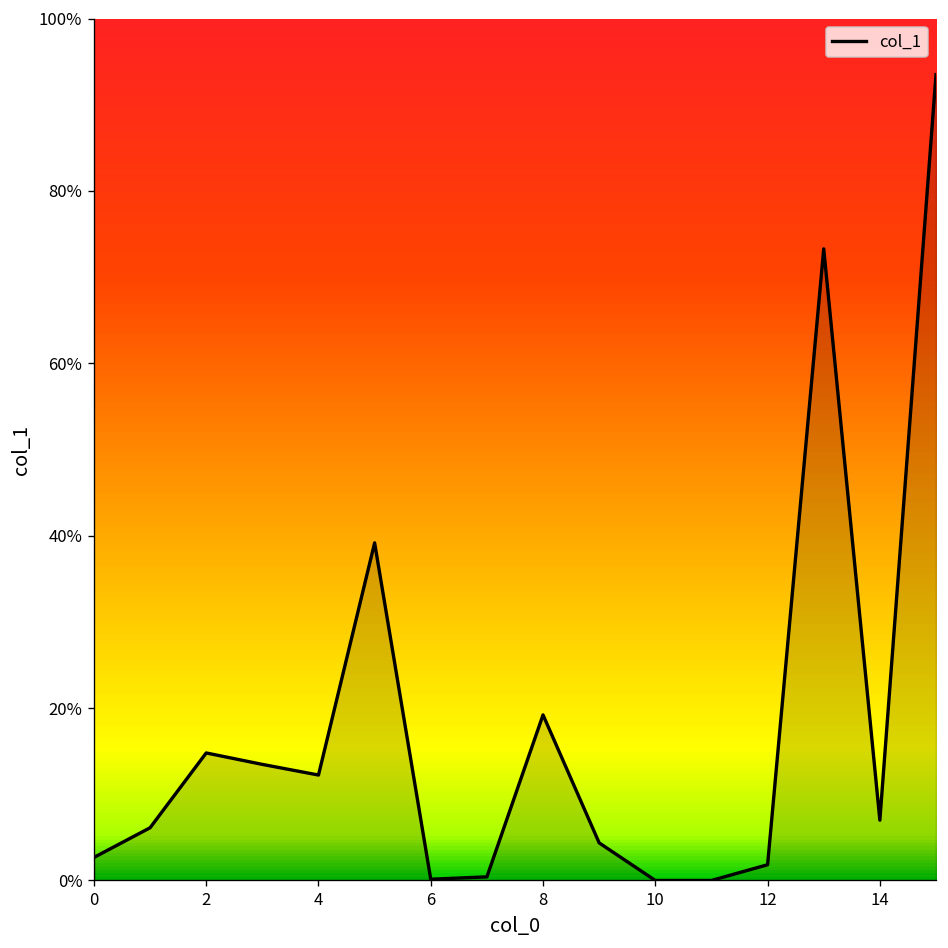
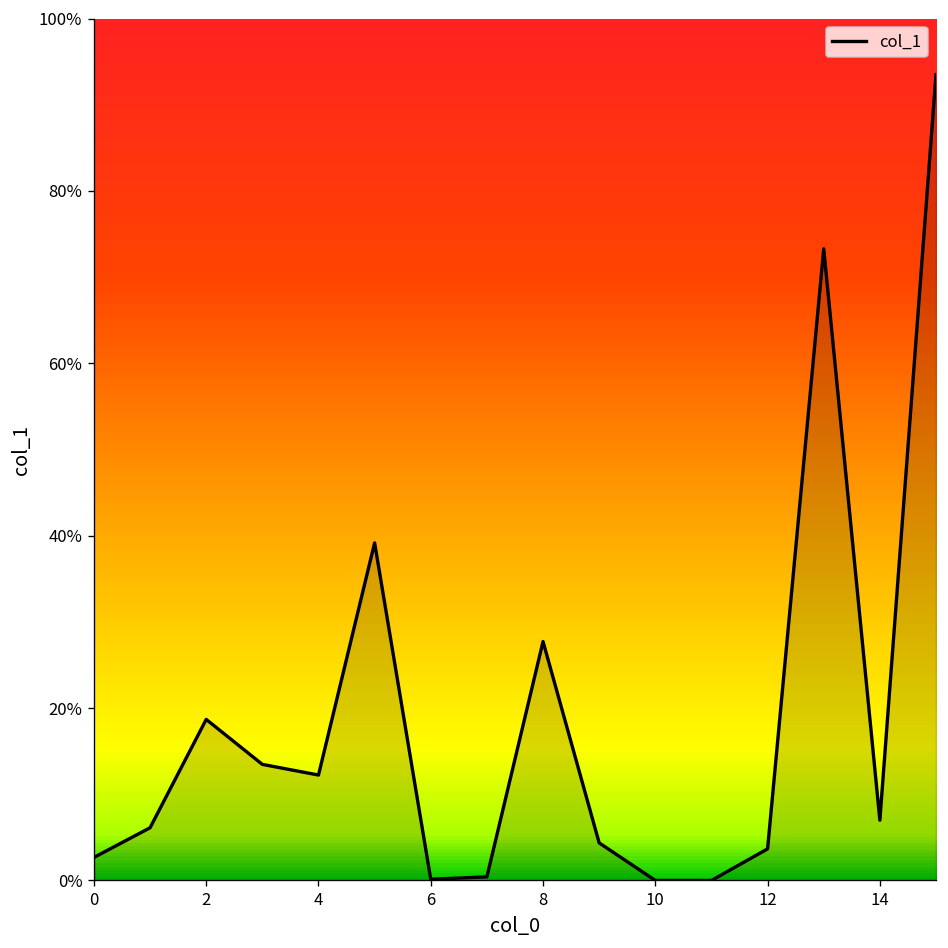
2: 15% -> 19%
8: 19% -> 28%
12: 2% -> 4%
